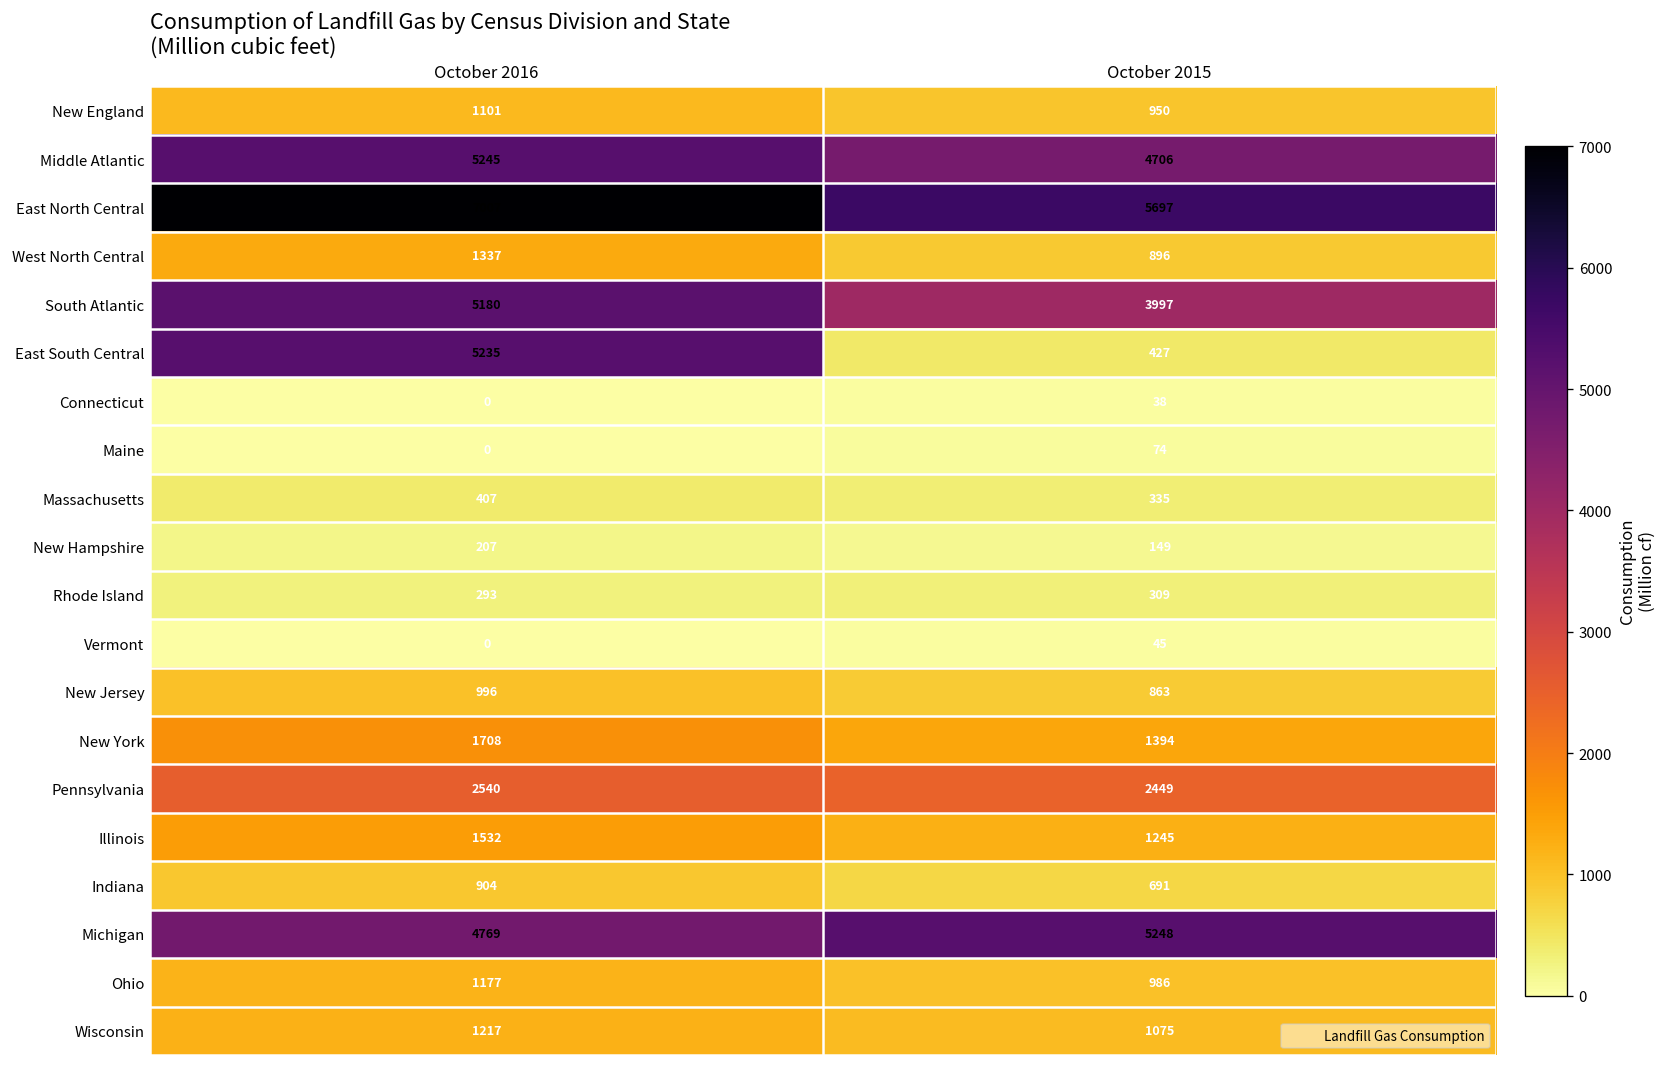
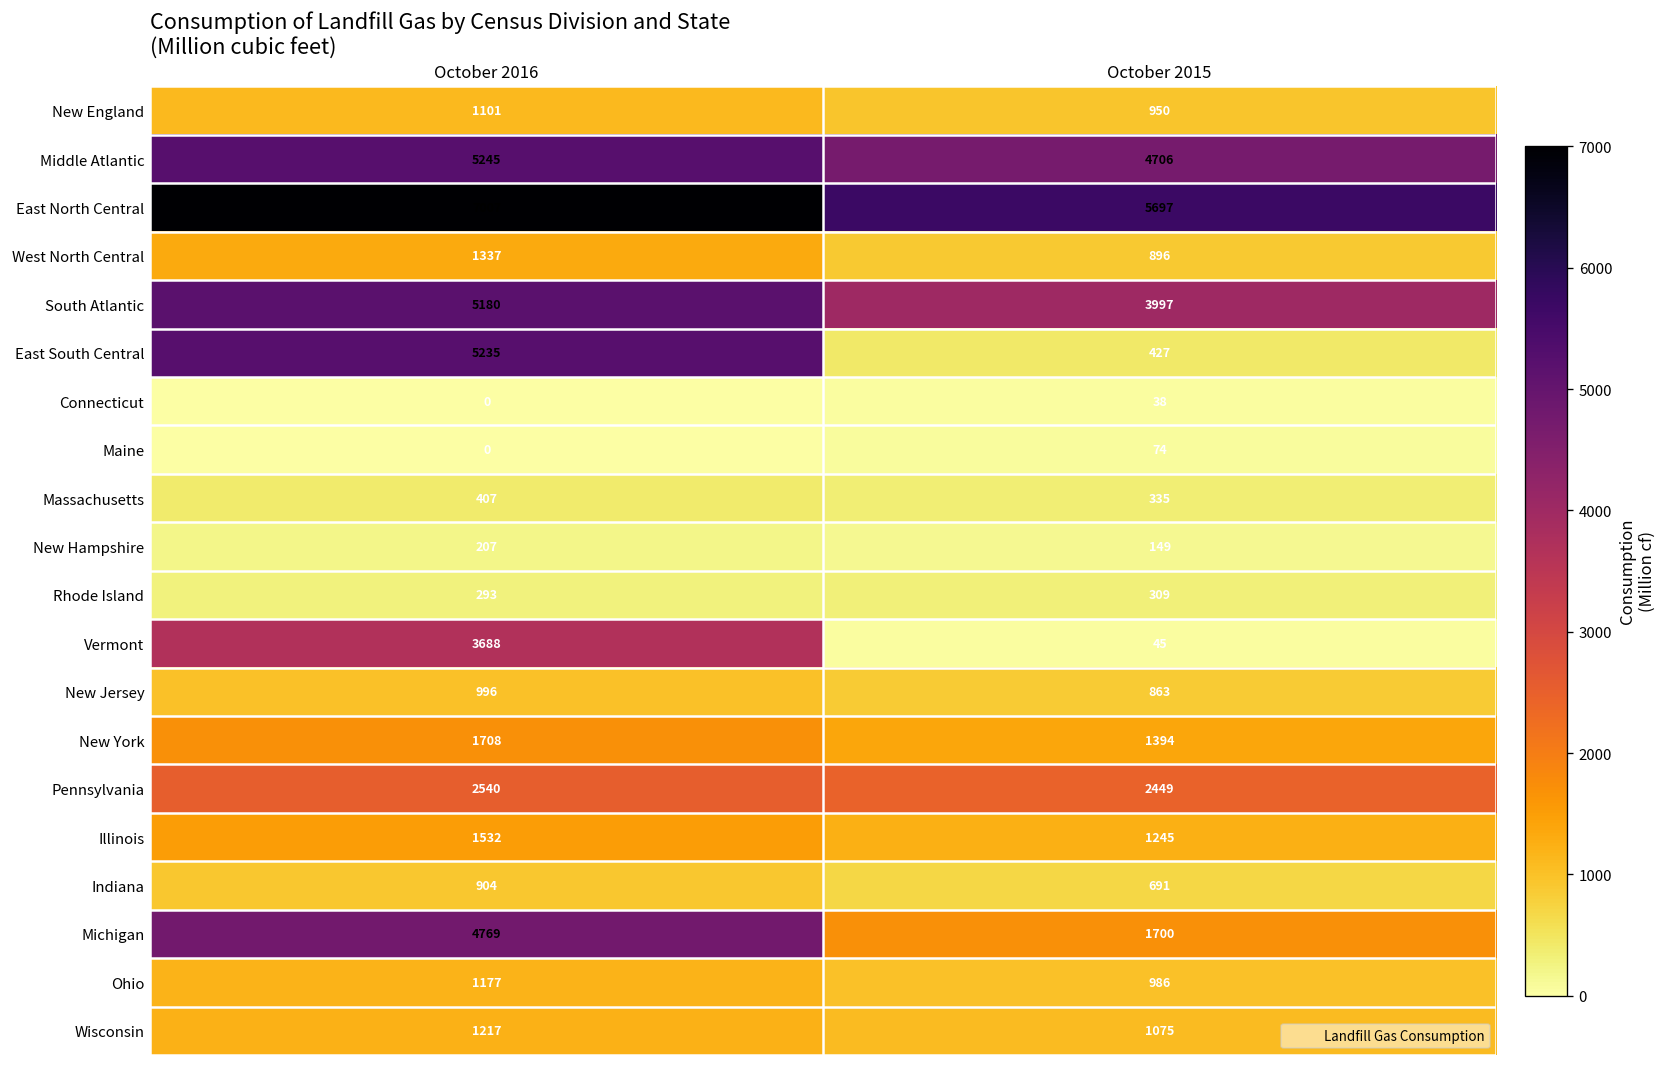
Vermont, October 2016: 0 -> 3688
Michigan, October 2015: 5248 -> 1700
